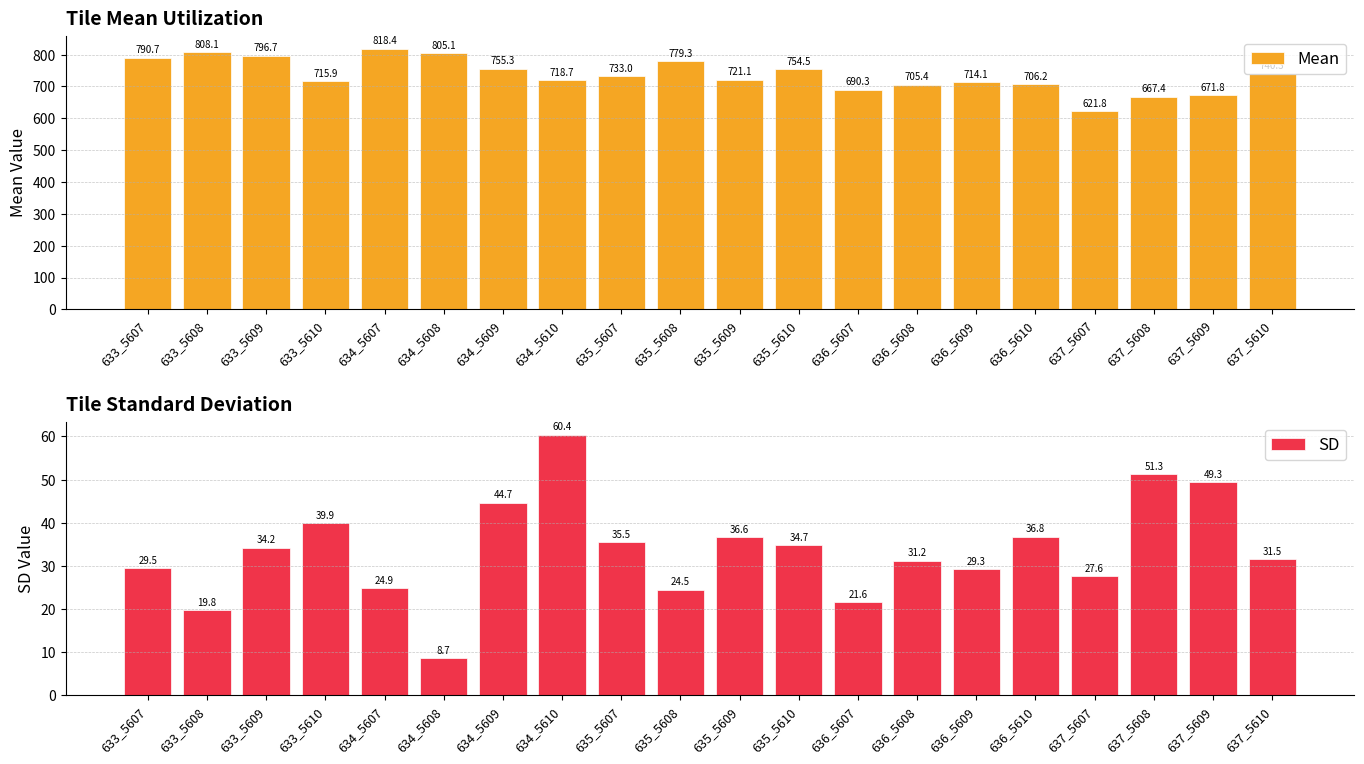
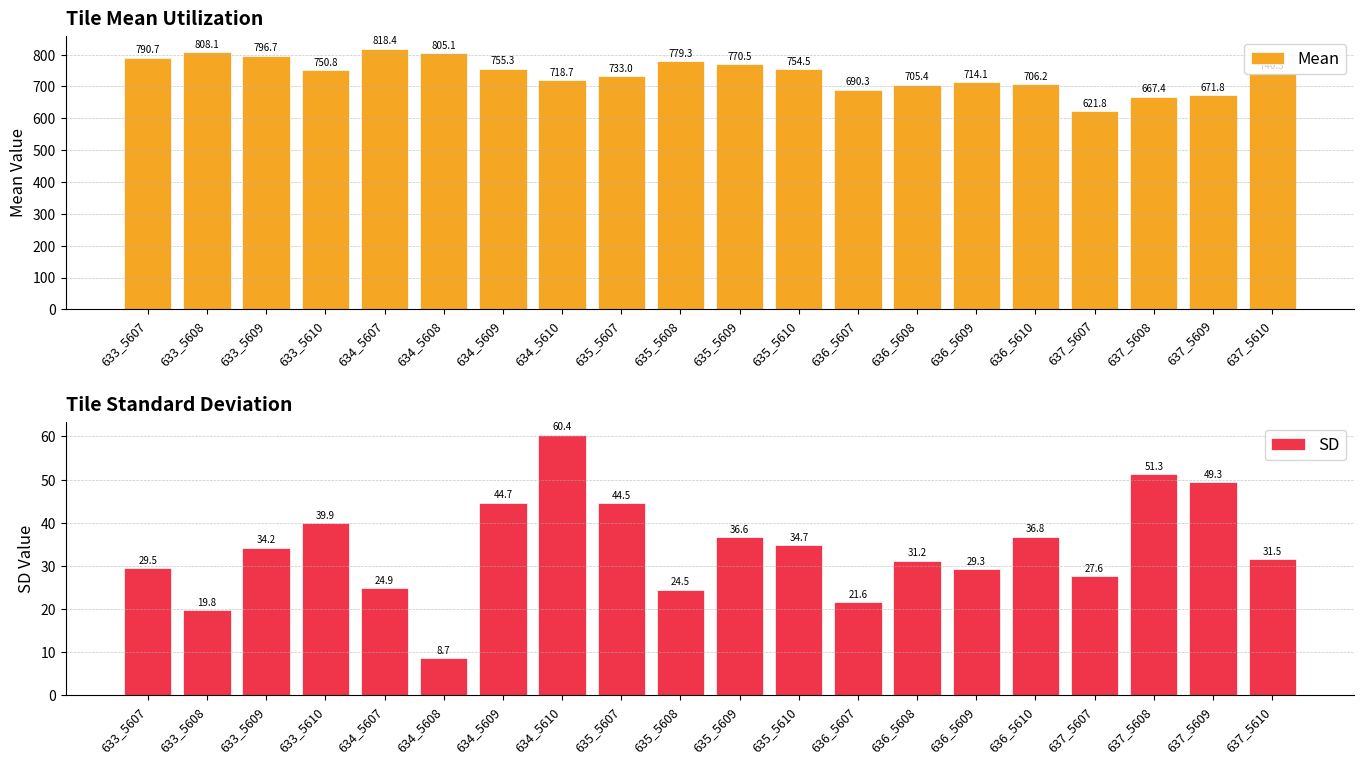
Tile Mean Utilization, 633_5610: 715.9 -> 750.8
Tile Mean Utilization, 635_5609: 721.1 -> 770.5
Tile Standard Deviation, 635_5607: 35.5 -> 44.5
